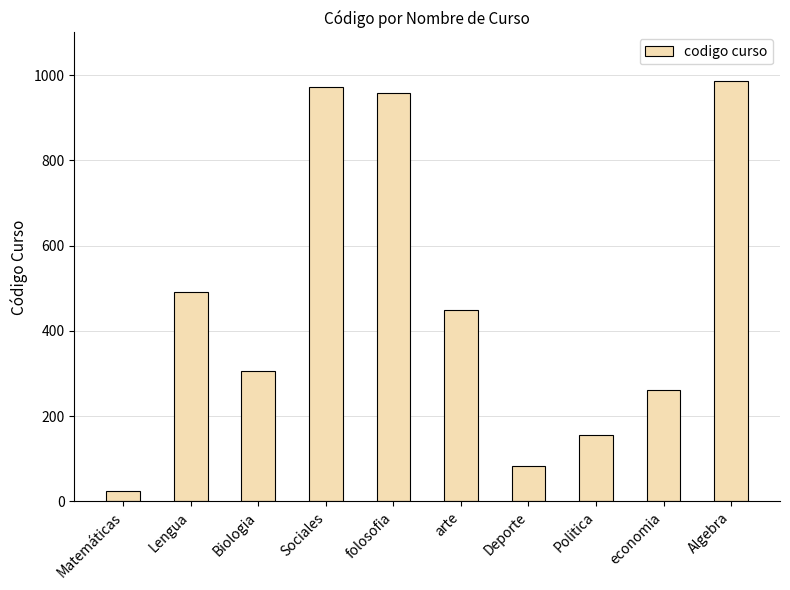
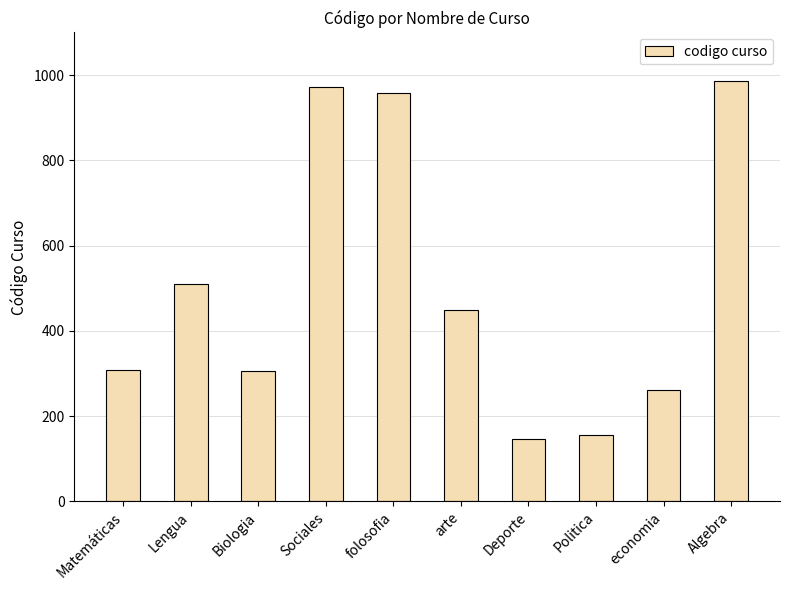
Matemáticas: 30 -> 310
Lengua: 490 -> 510
Deporte: 80 -> 150
